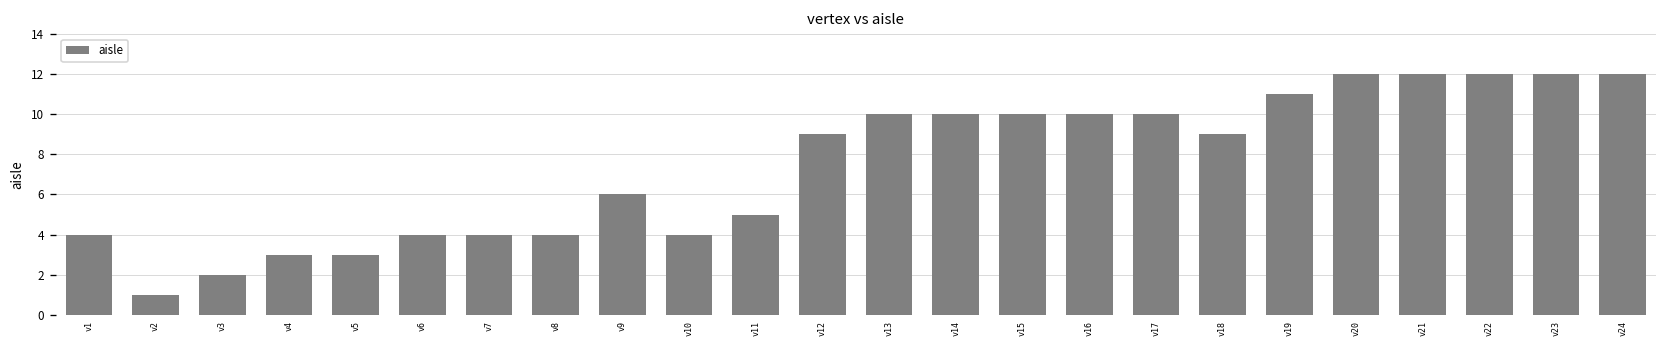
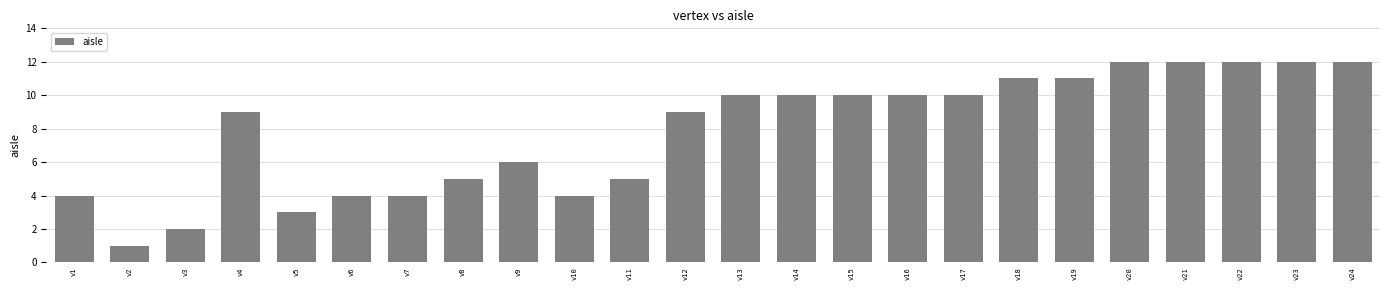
v4: 3 -> 9
v8: 4 -> 5
v18: 9 -> 11
